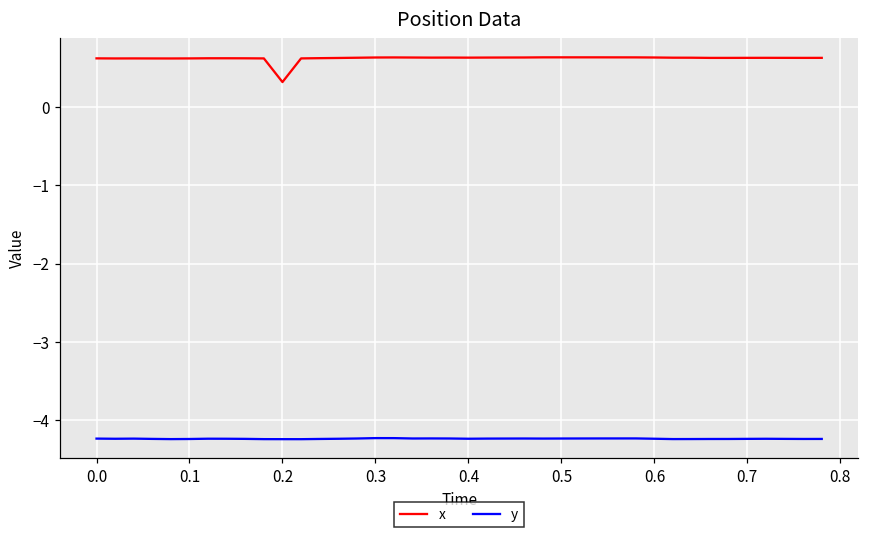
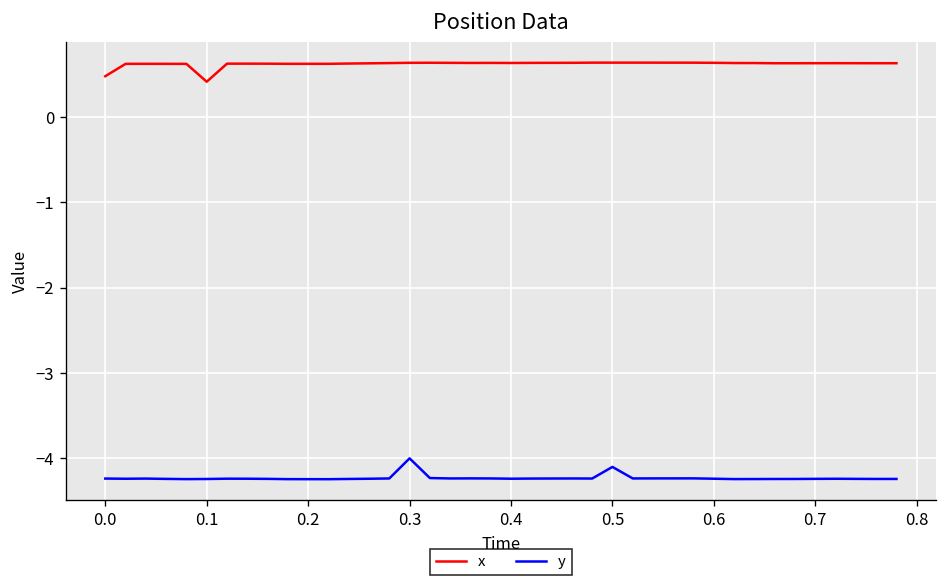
x, 0.0: 0.6 -> 0.5
x, 0.1: 0.6 -> 0.4
x, 0.2: 0.3 -> 0.6
y, 0.3: -4.2 -> -4.0
y, 0.5: -4.2 -> -4.1
